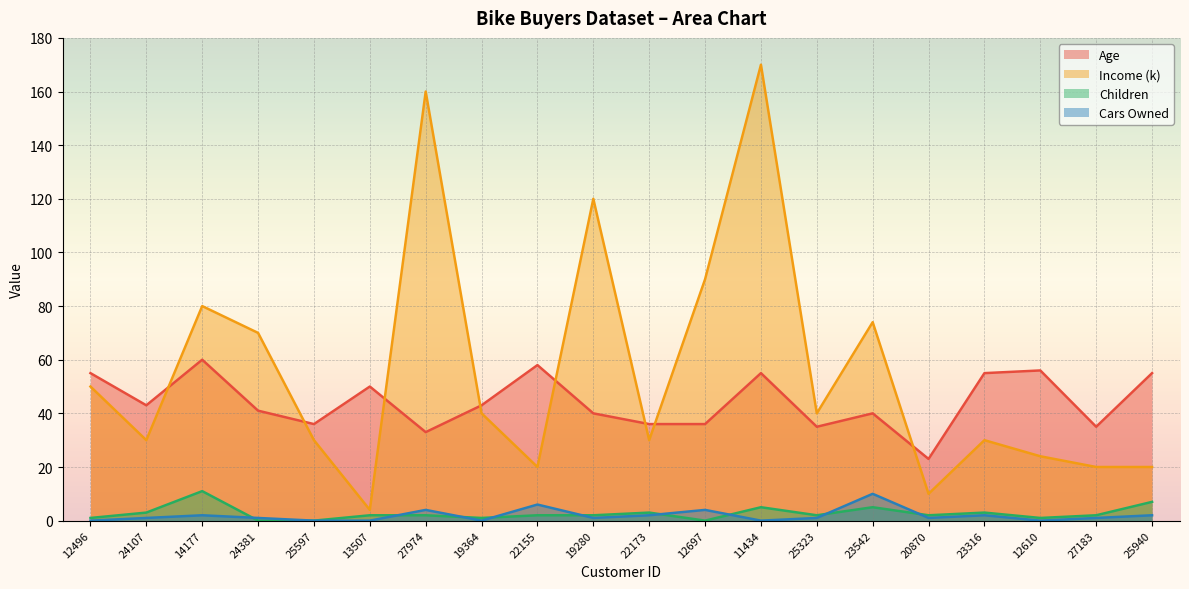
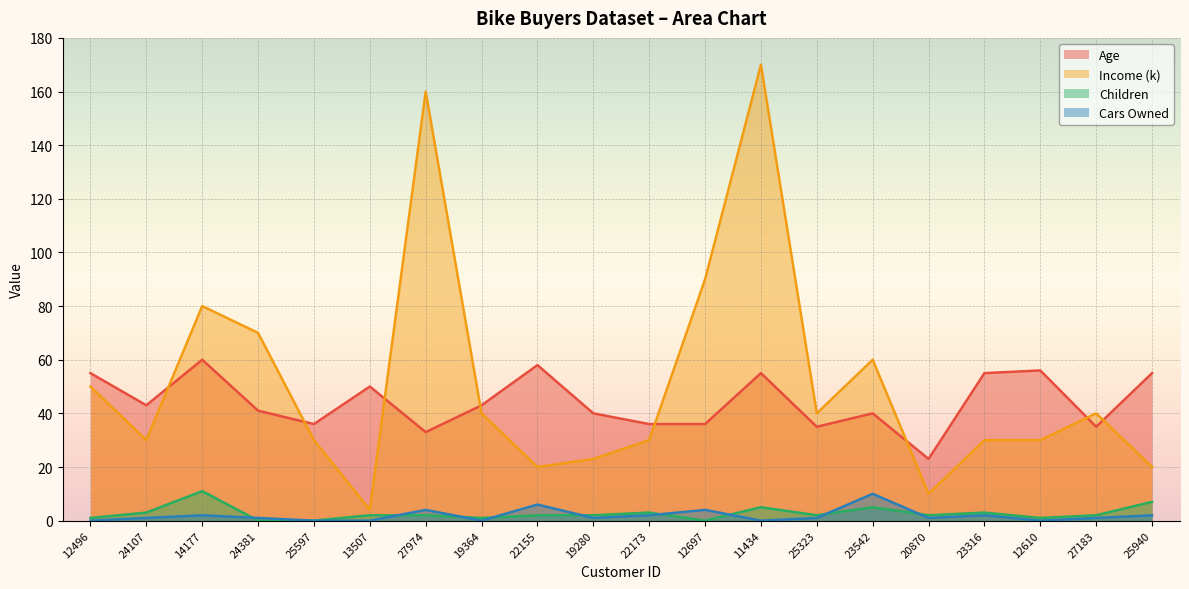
Income (k), 19280: 120 -> 23
Income (k), 23542: 74 -> 60
Income (k), 12610: 24 -> 30
Income (k), 27183: 20 -> 40
